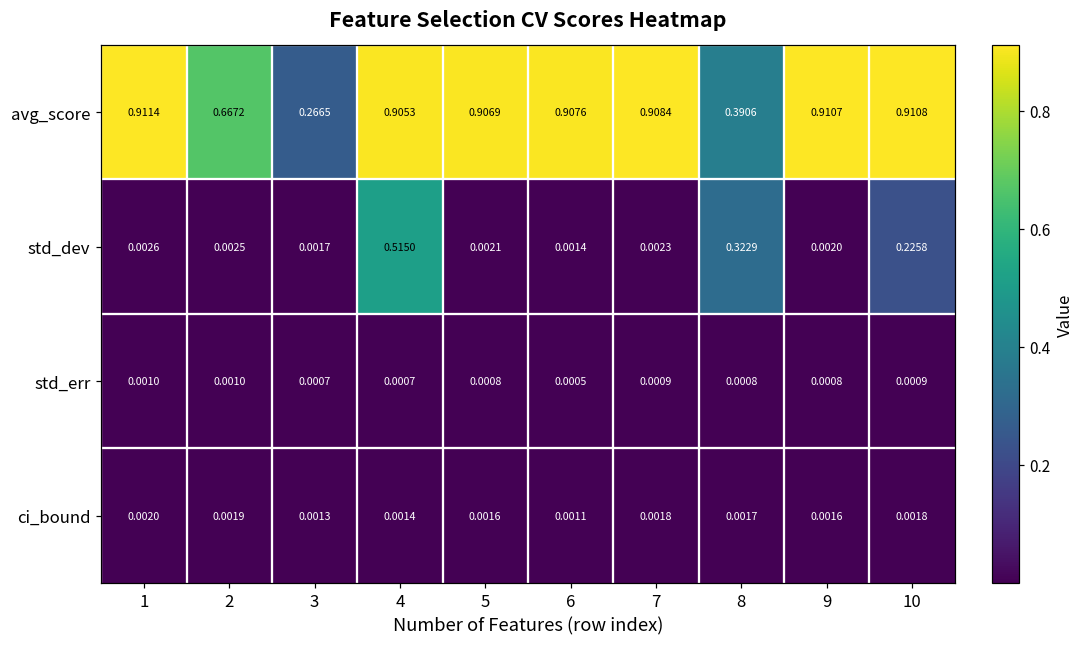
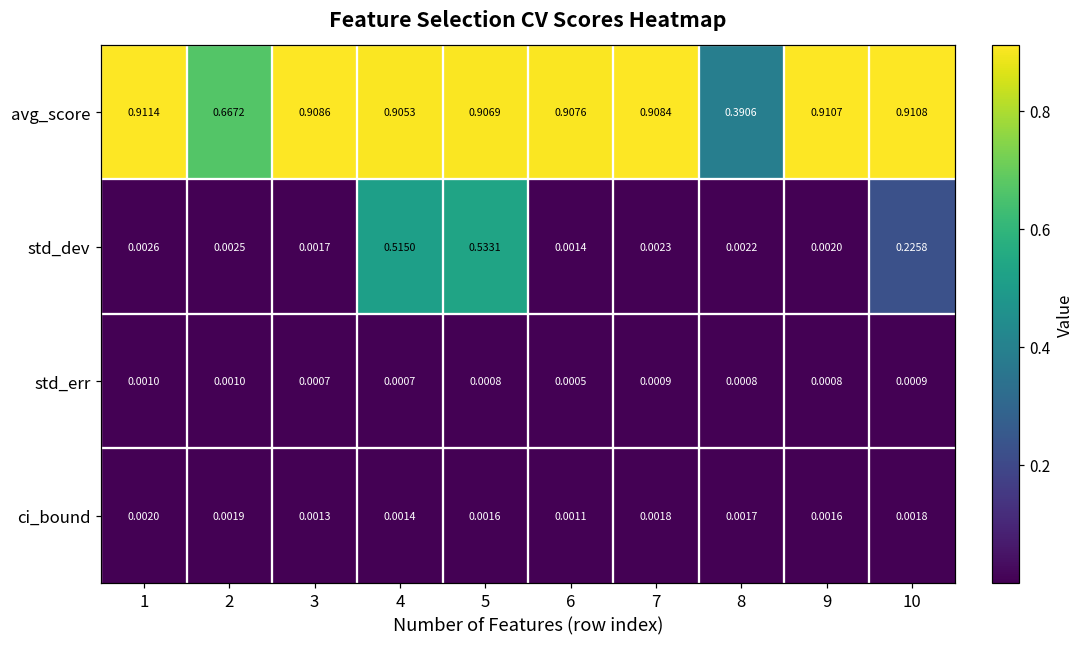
avg_score, 3: 0.2665 -> 0.9086
std_dev, 5: 0.0021 -> 0.5331
std_dev, 8: 0.3229 -> 0.0022
